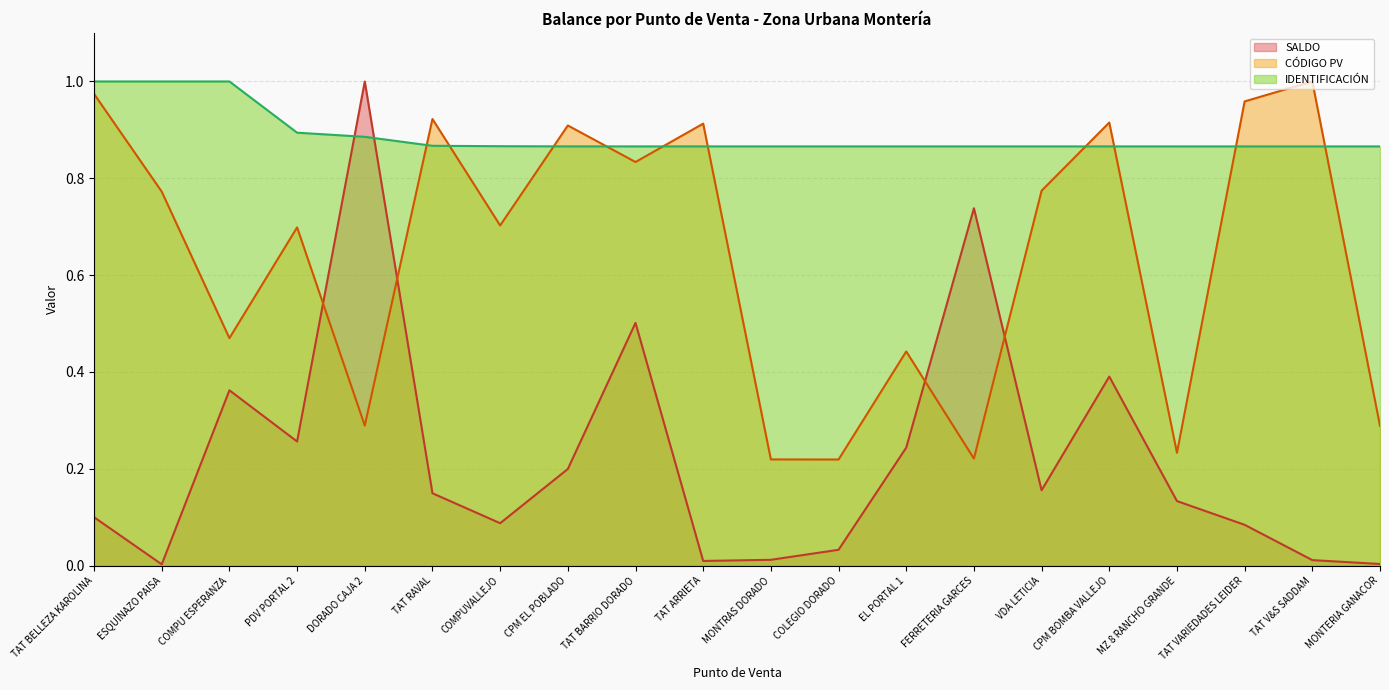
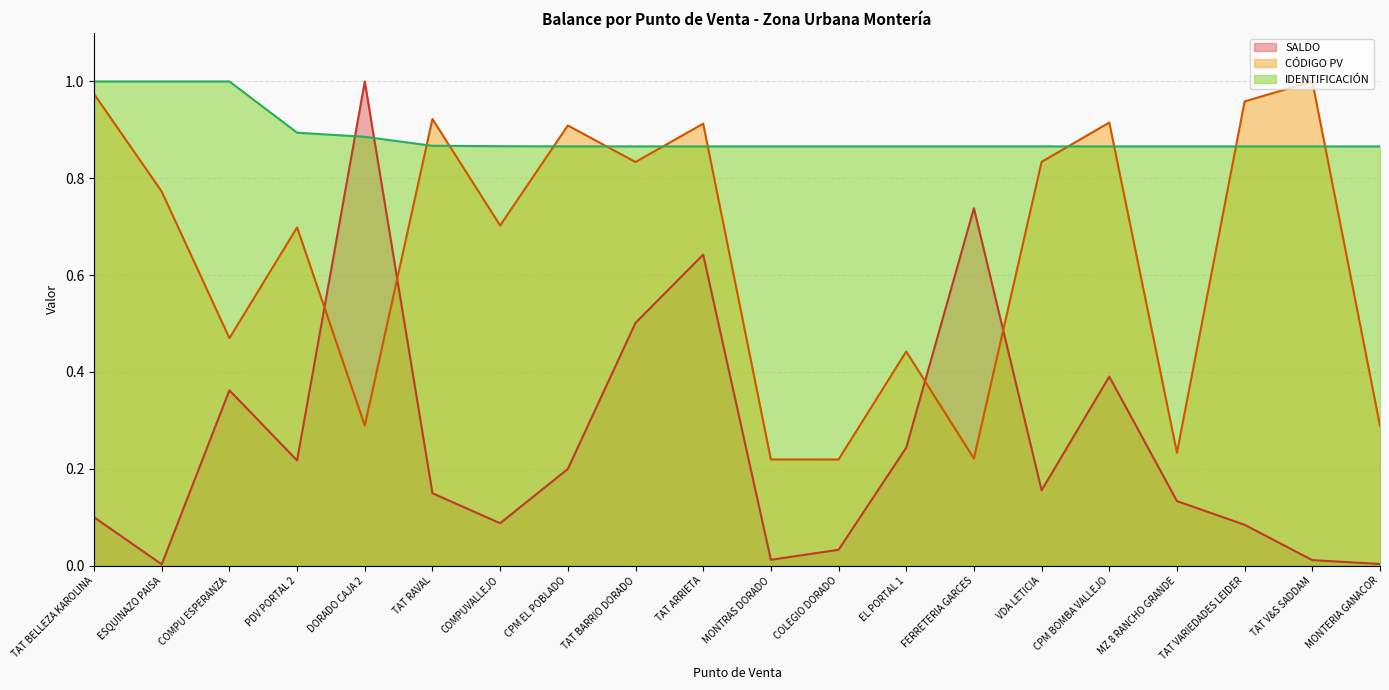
SALDO, PDV PORTAL 2: 0.26 -> 0.22
SALDO, TAT ARRIETA: 0.01 -> 0.64
CÓDIGO PV, VDA LETICIA: 0.77 -> 0.83
